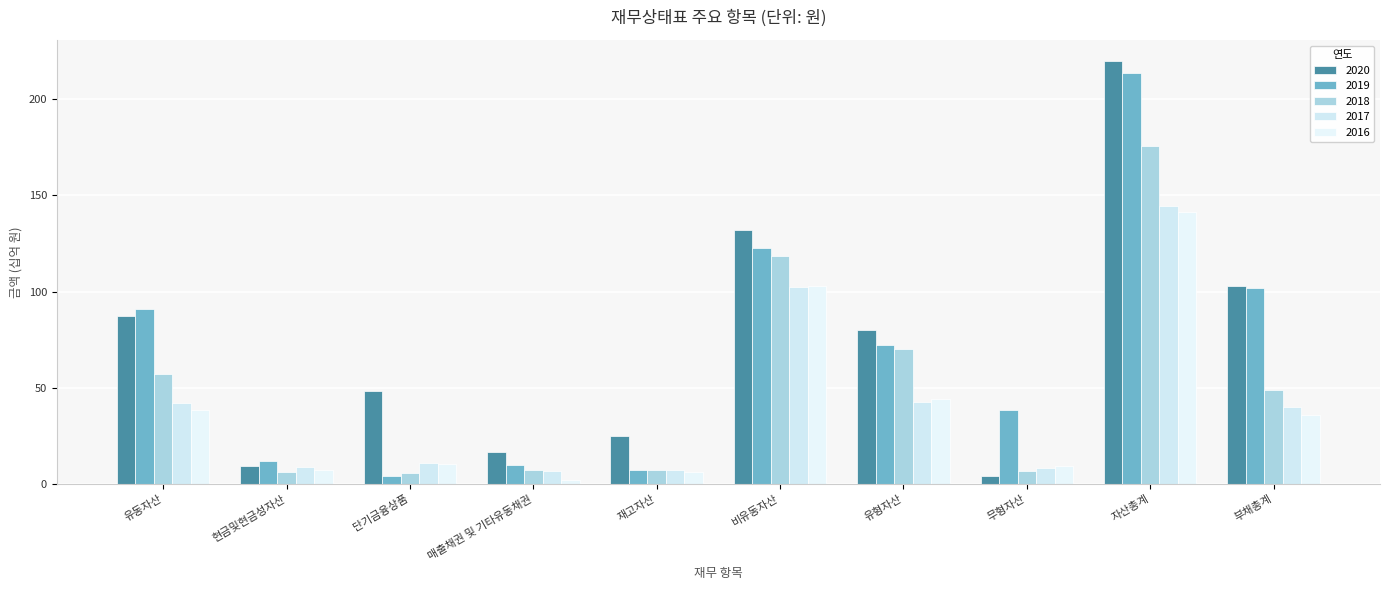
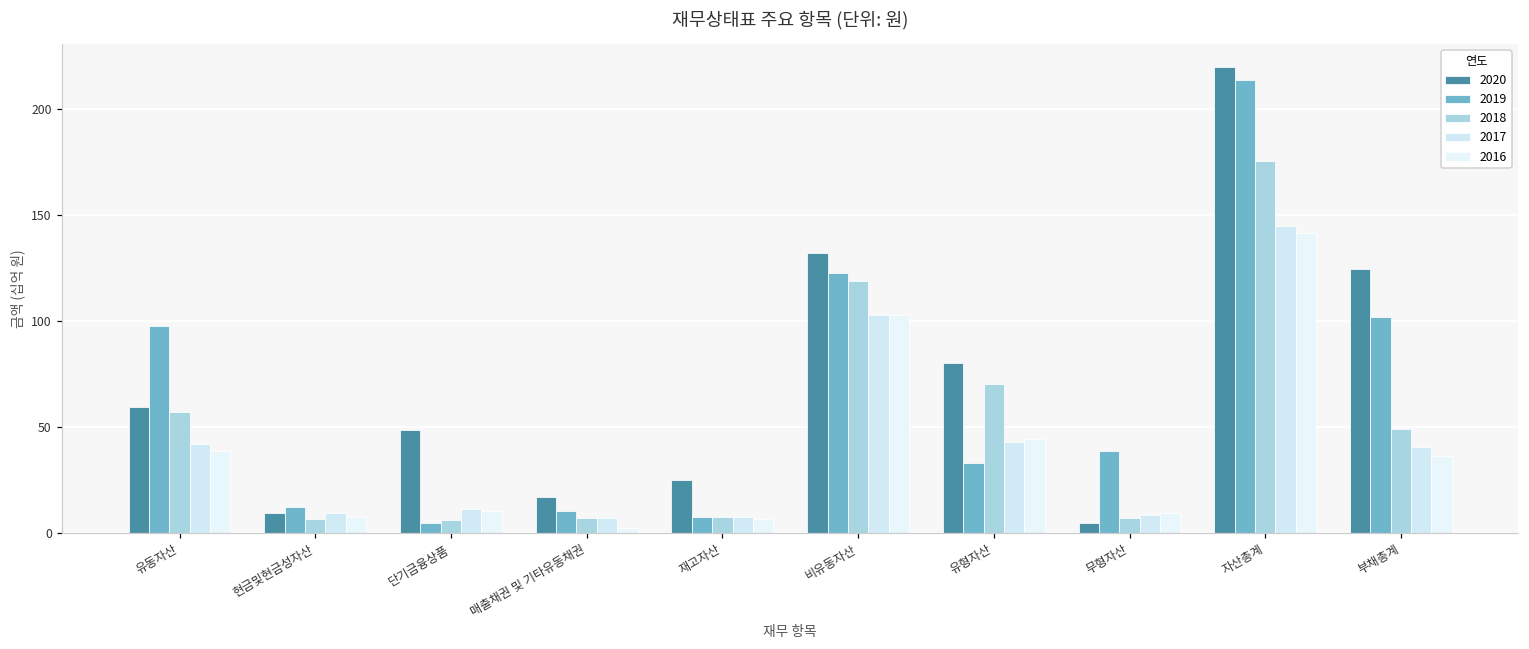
2020, 유동자산: 88 -> 59
2019, 유동자산: 91 -> 98
2019, 유형자산: 72 -> 33
2020, 부채총계: 103 -> 125
